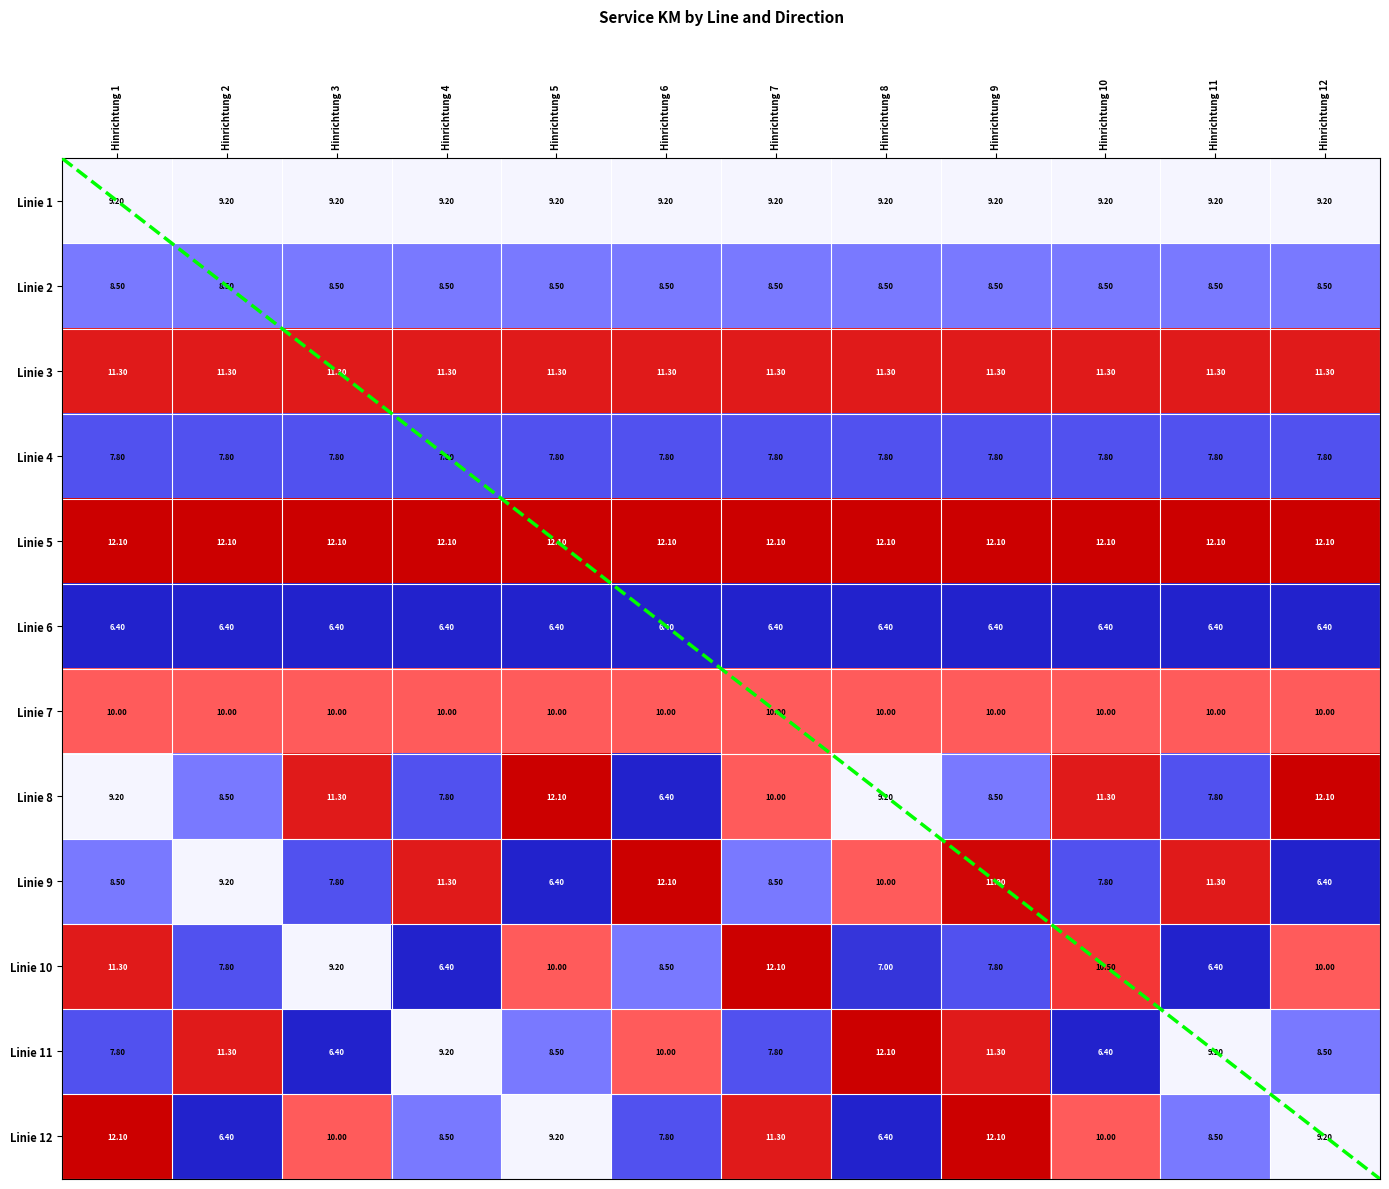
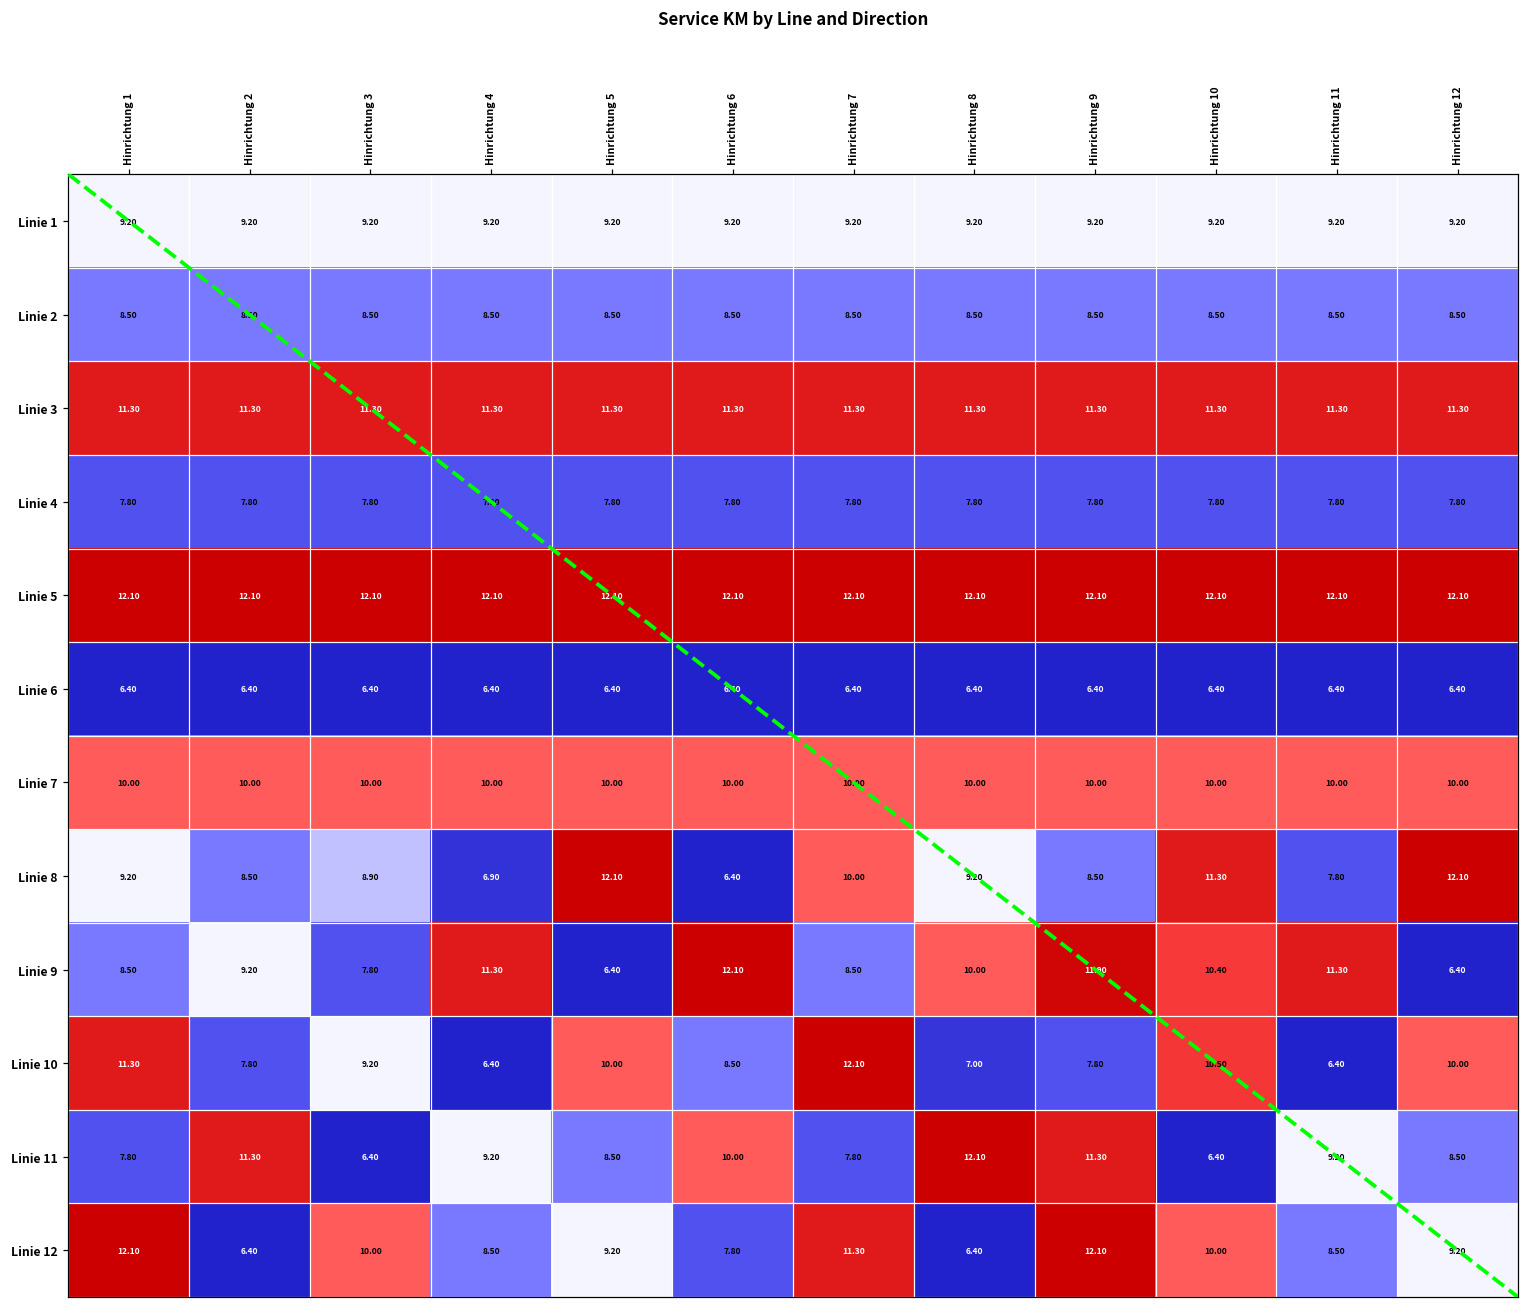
Linie 8, Hinrichtung 3: 11.30 -> 8.90
Linie 8, Hinrichtung 4: 7.80 -> 6.90
Linie 9, Hinrichtung 10: 7.80 -> 10.40
